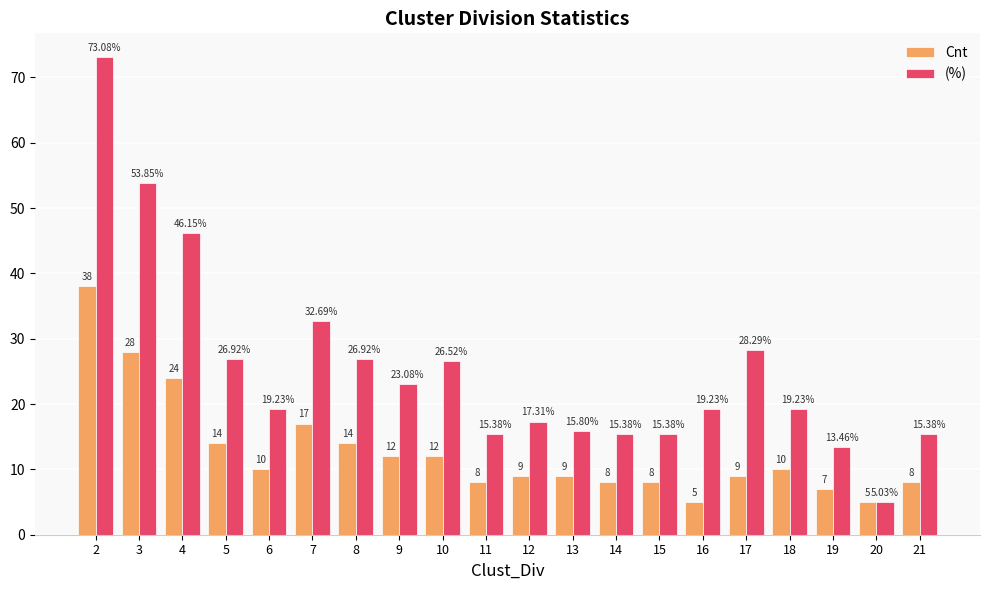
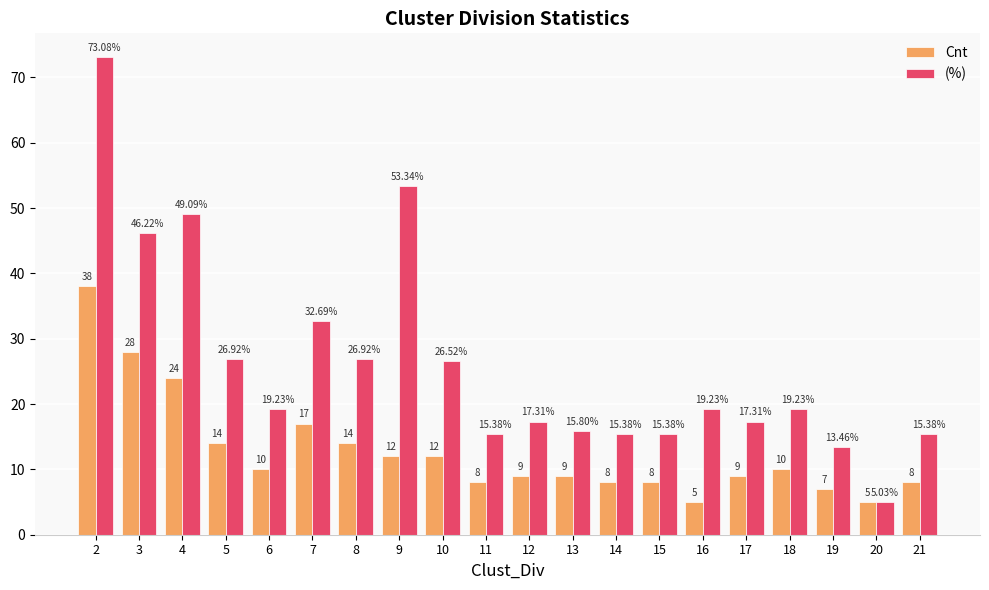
(%), 3: 53.85% -> 46.22%
(%), 4: 46.15% -> 49.09%
(%), 9: 23.08% -> 53.34%
(%), 17: 28.29% -> 17.31%
